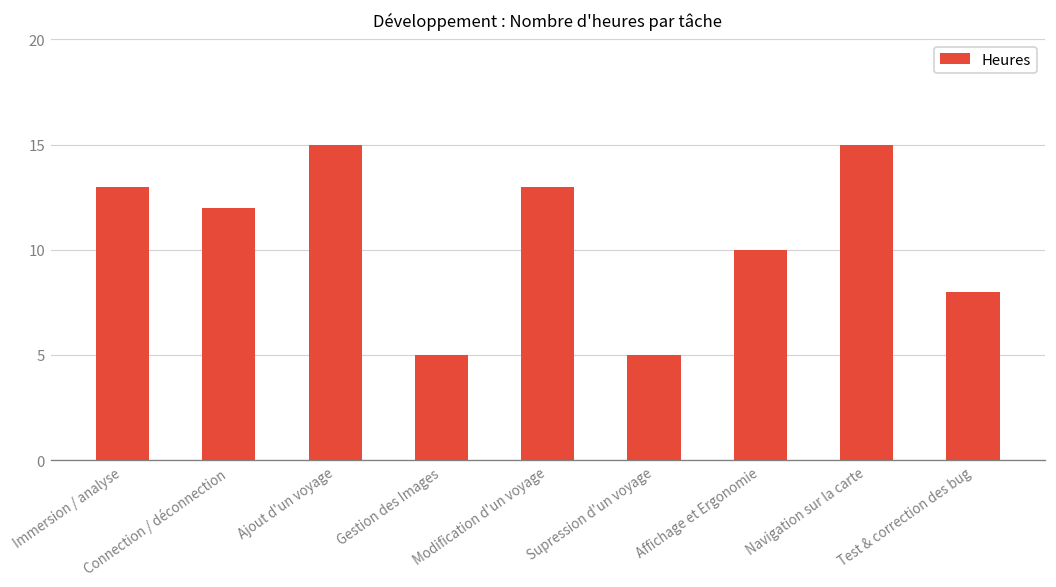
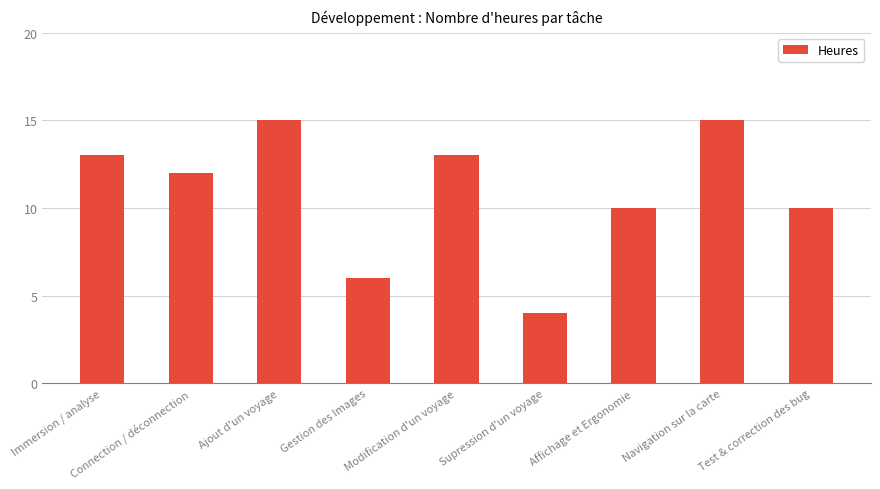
Gestion des Images: 5 -> 6
Supression d'un voyage: 5 -> 4
Test & correction des bug: 8 -> 10
